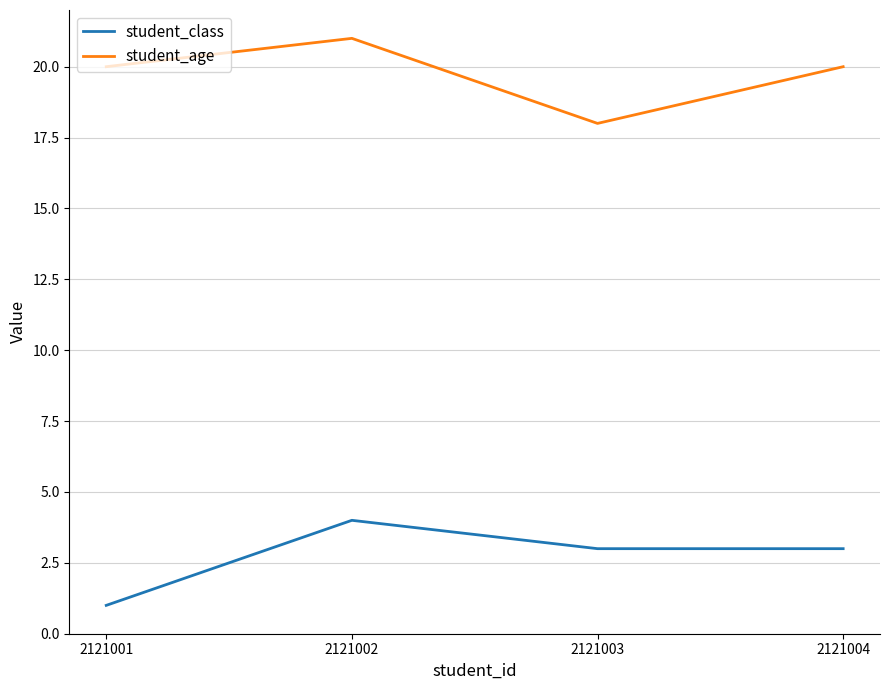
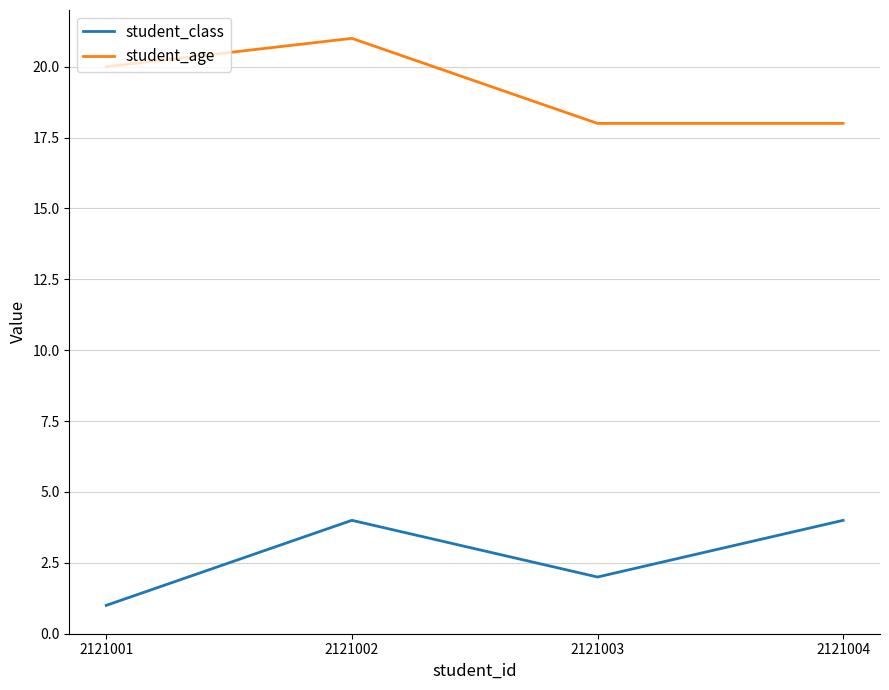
student_class, 2121003: 3 -> 2
student_class, 2121004: 3 -> 4
student_age, 2121004: 20 -> 18
